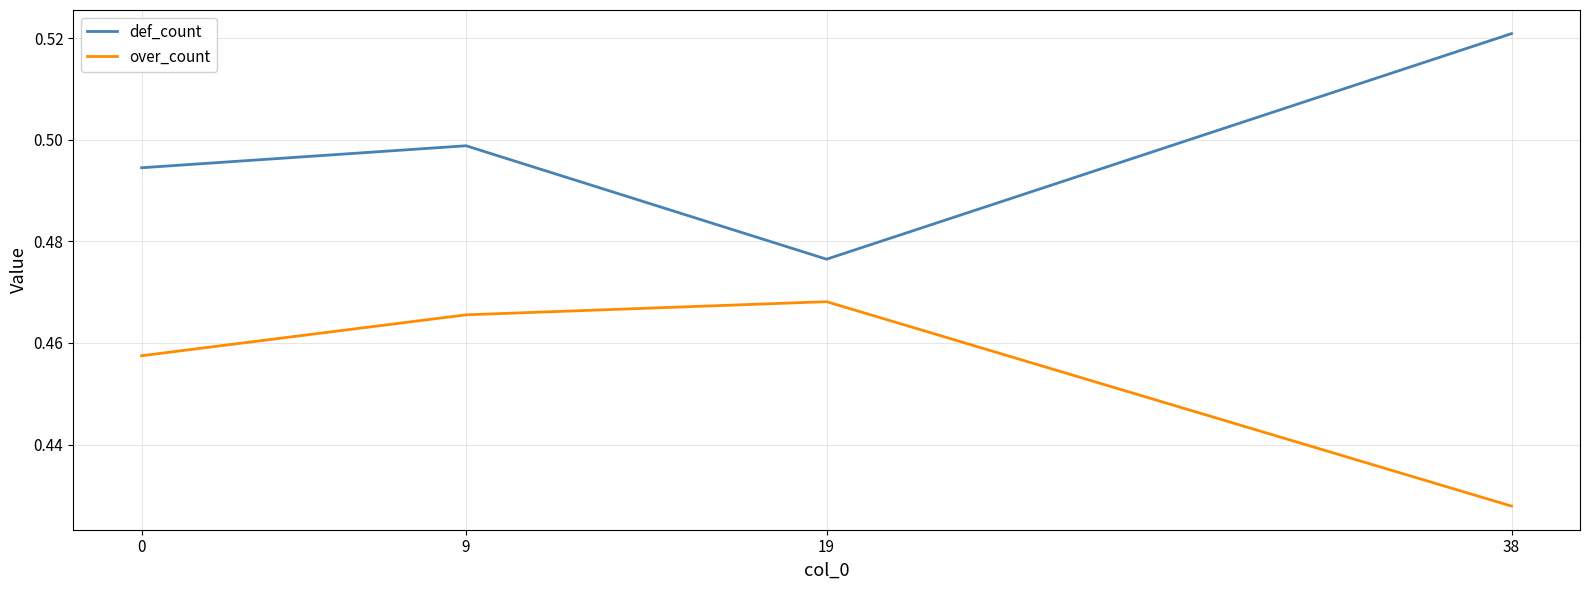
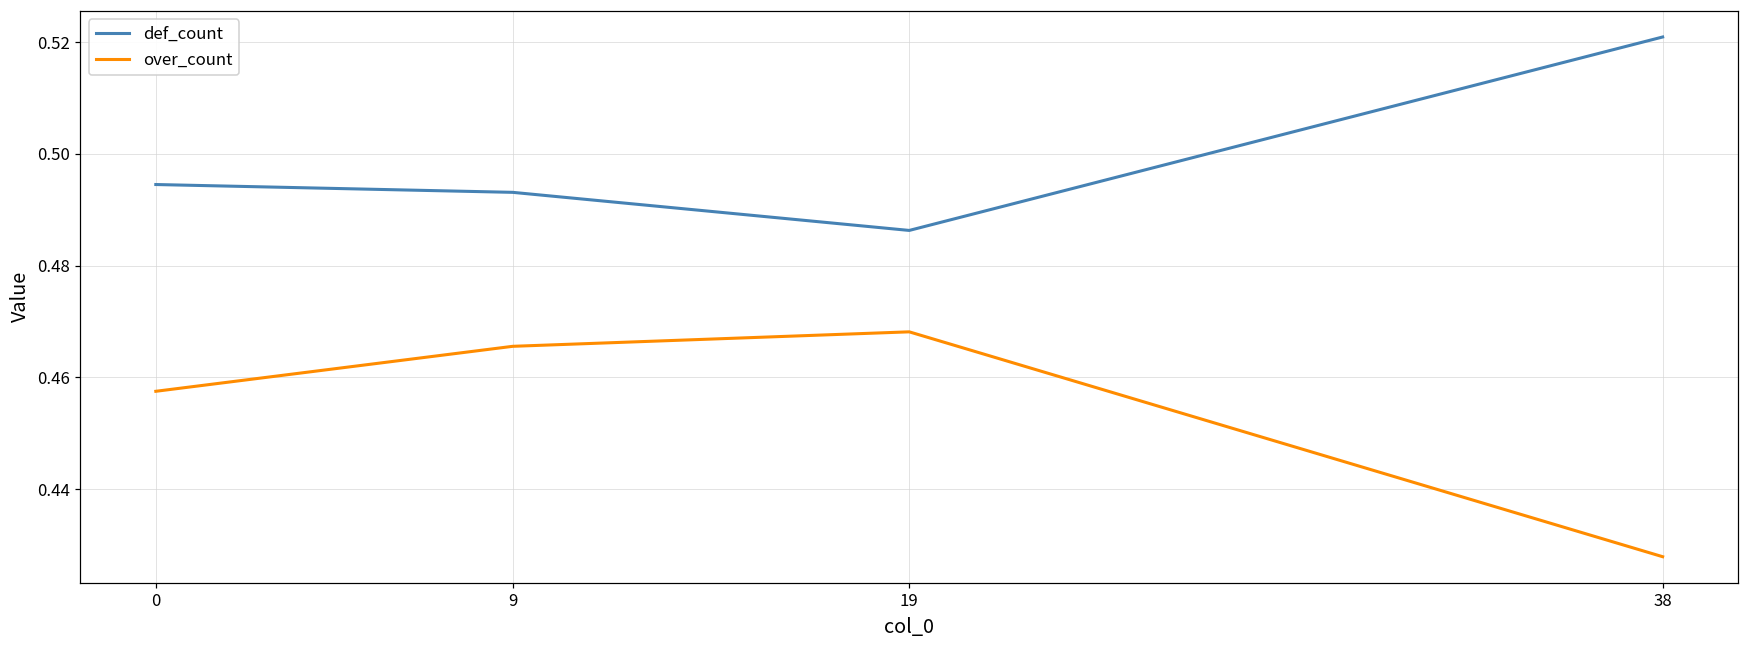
def_count, 9: 0.499 -> 0.493
def_count, 19: 0.476 -> 0.486
